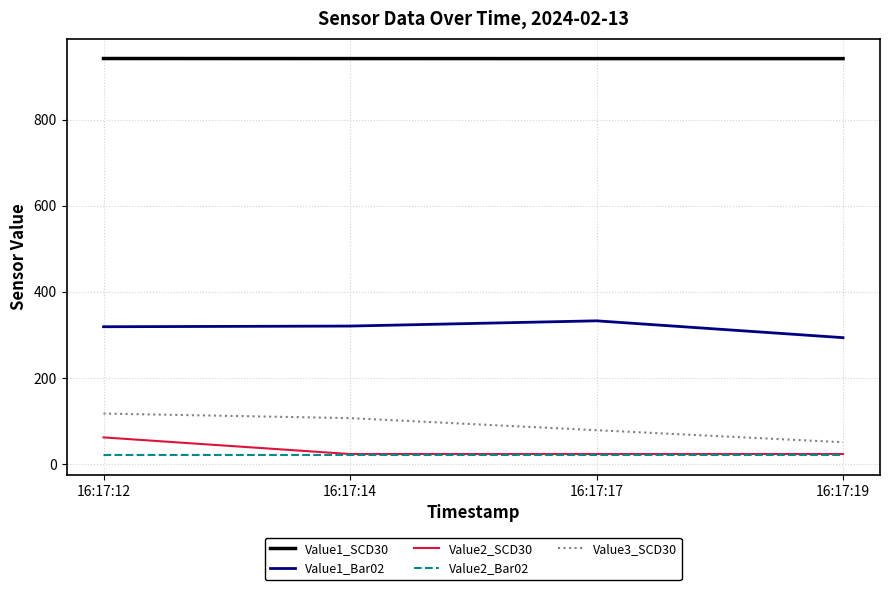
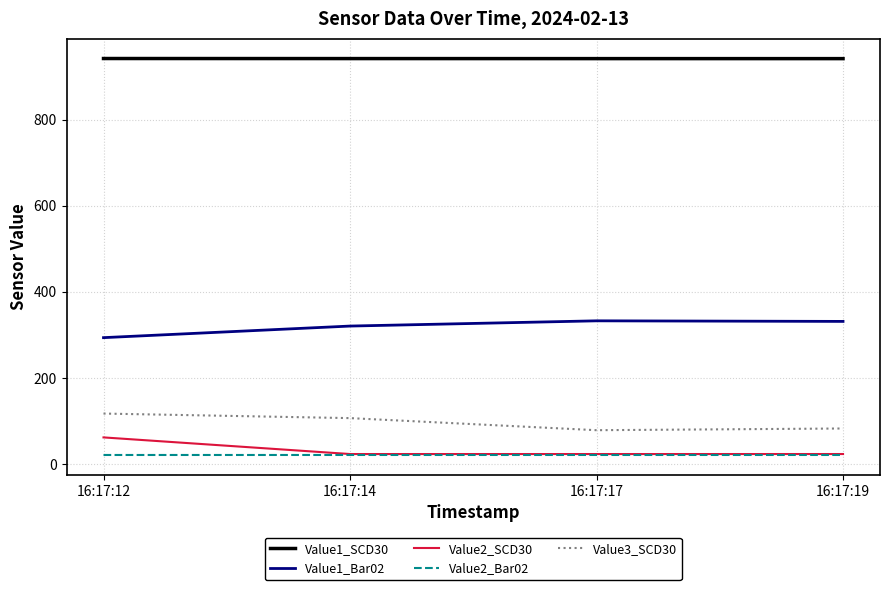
Value1_Bar02, 16:17:12: 320 -> 290
Value1_Bar02, 16:17:19: 290 -> 330
Value3_SCD30, 16:17:19: 50 -> 80
